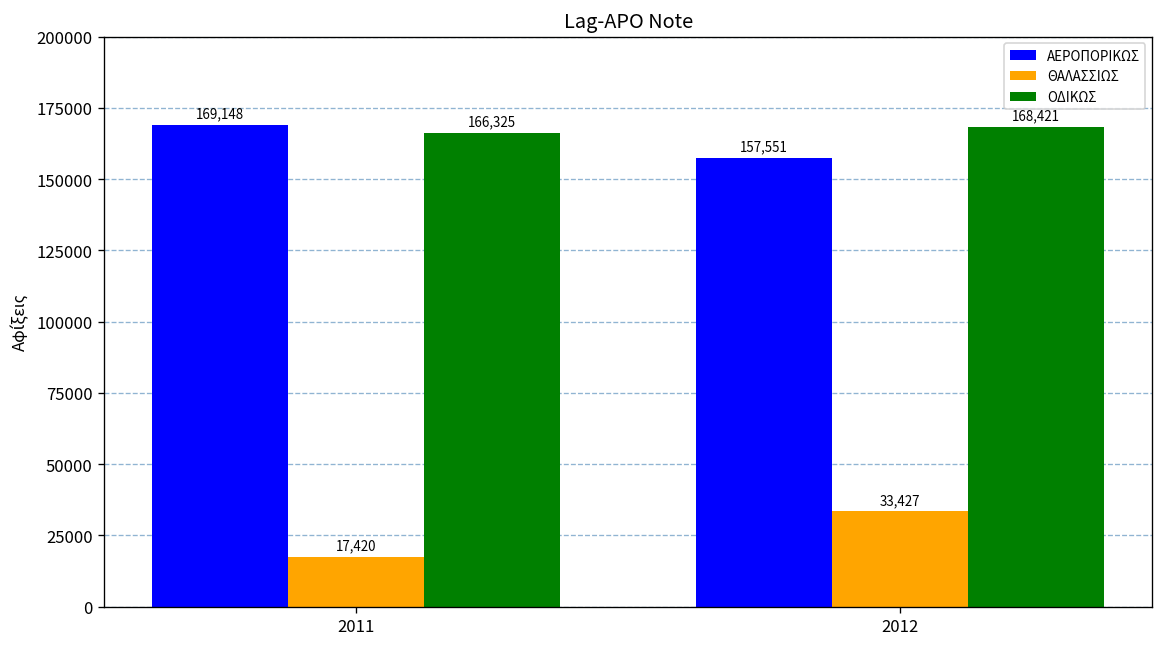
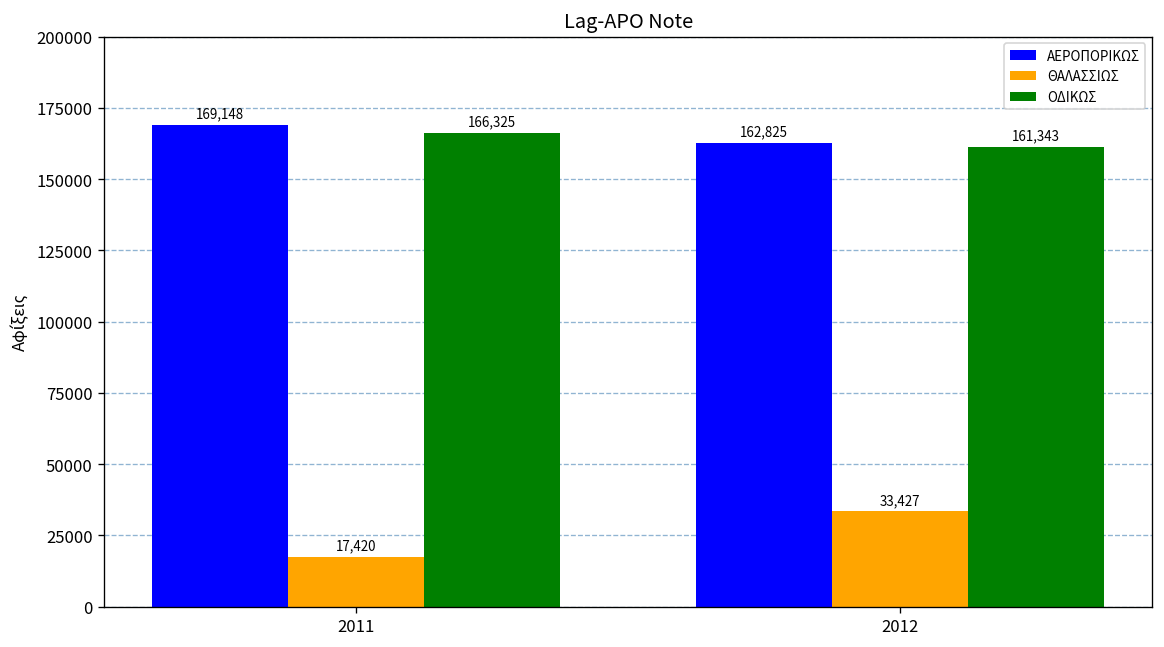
ΑΕΡΟΠΟΡΙΚΩΣ, 2012: 157,551 -> 162,825
ΟΔΙΚΩΣ, 2012: 168,421 -> 161,343
